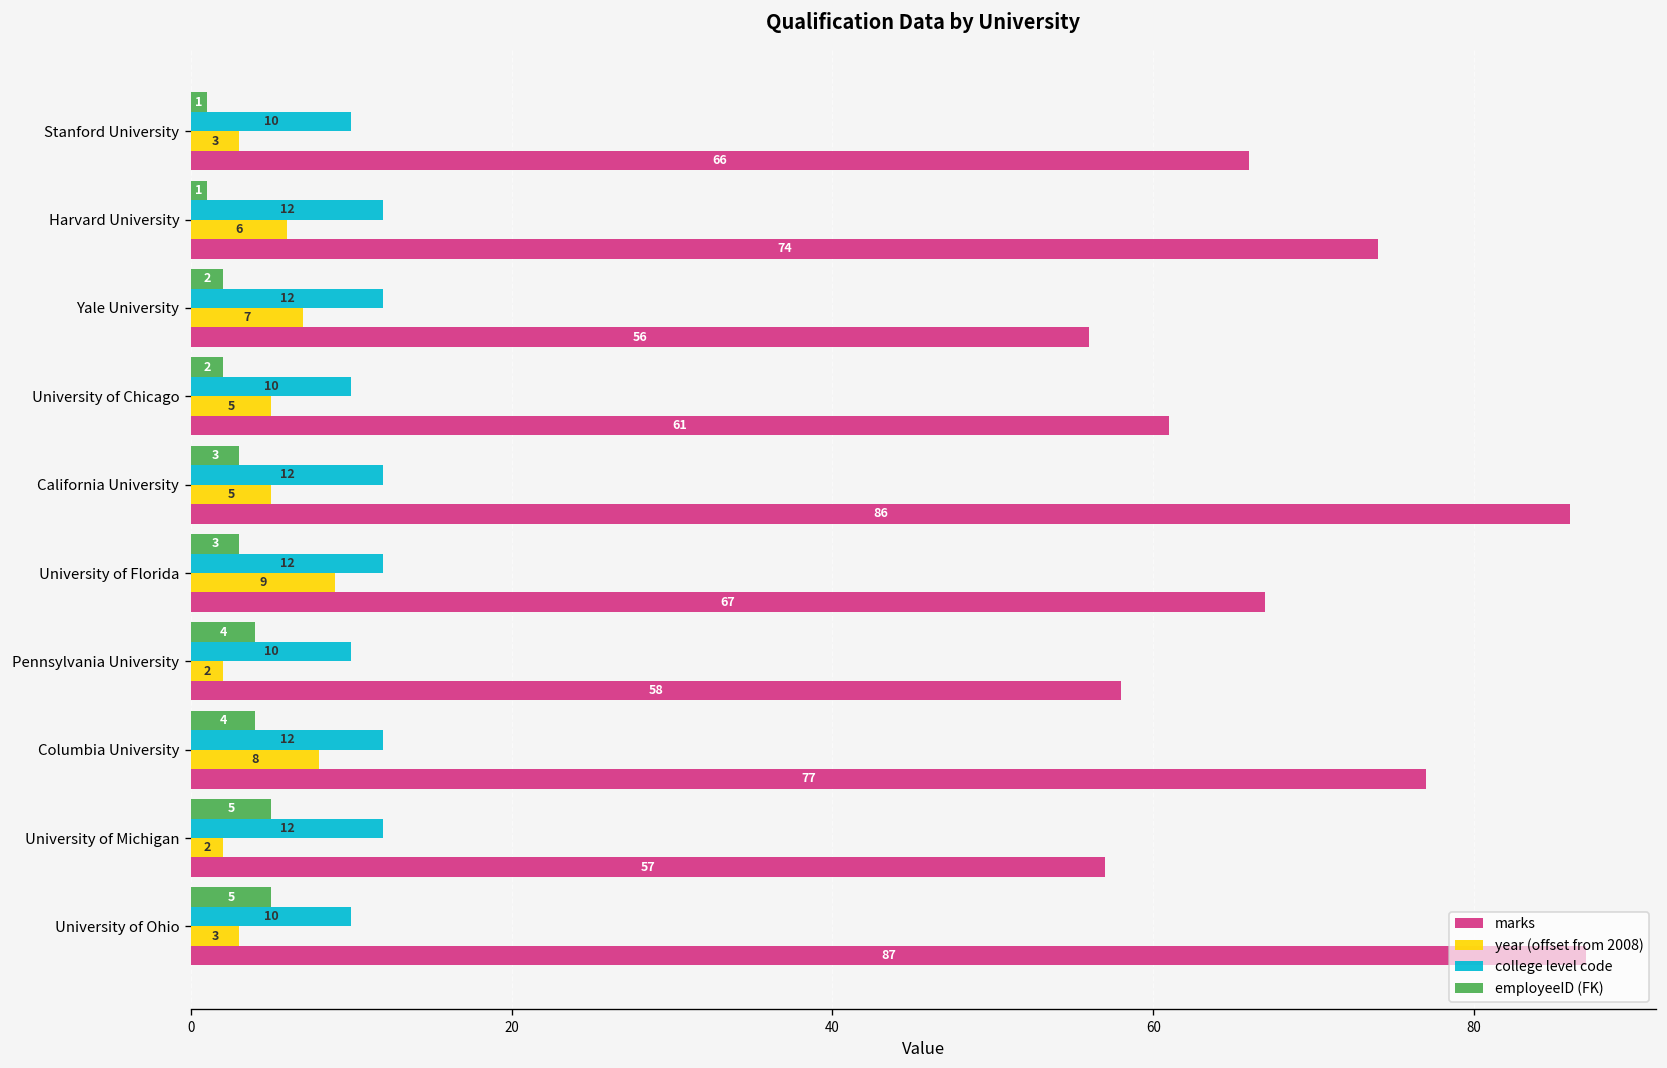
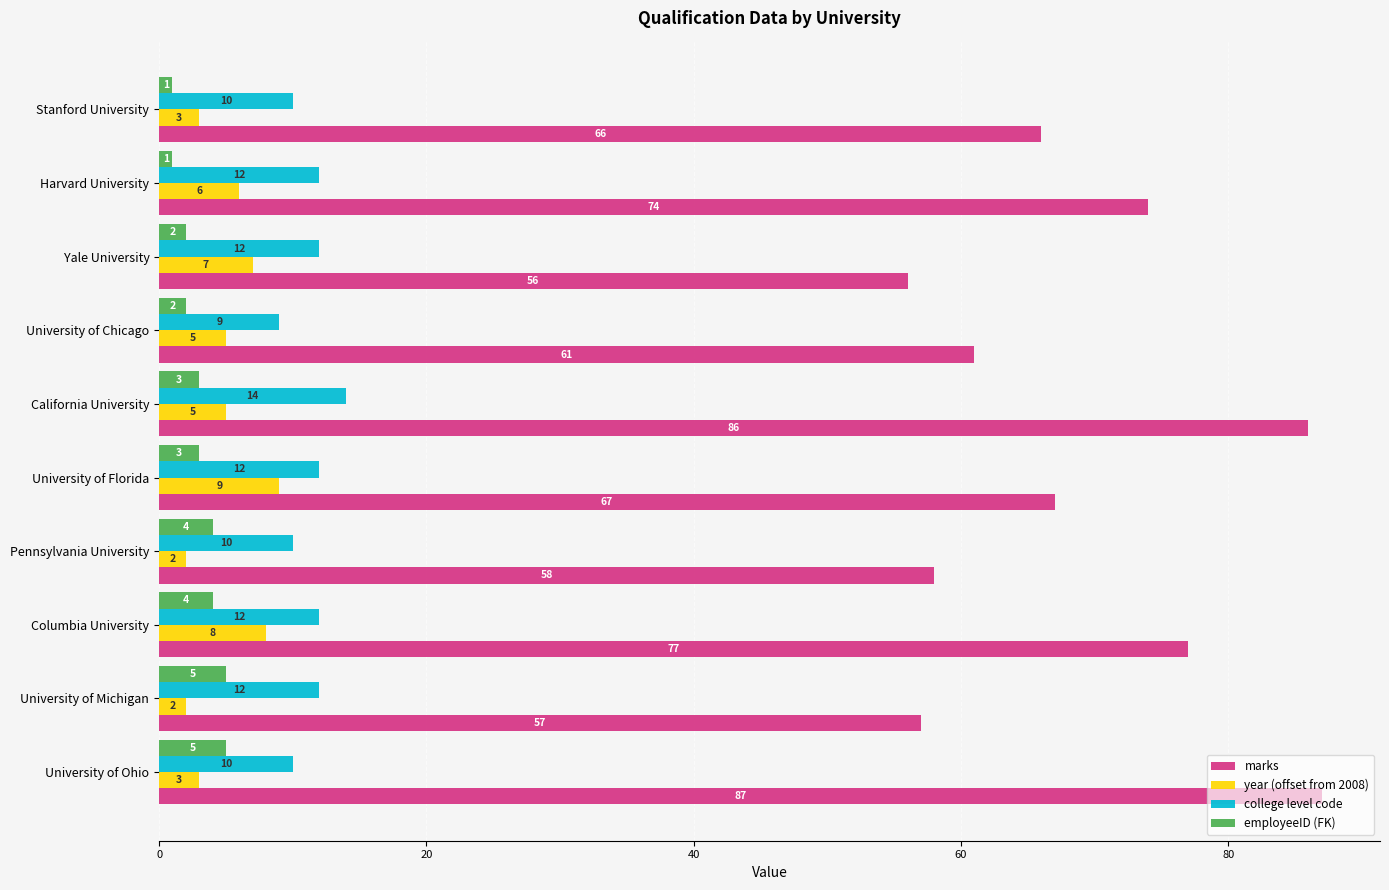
college level code, University of Chicago: 10 -> 9
college level code, California University: 12 -> 14
